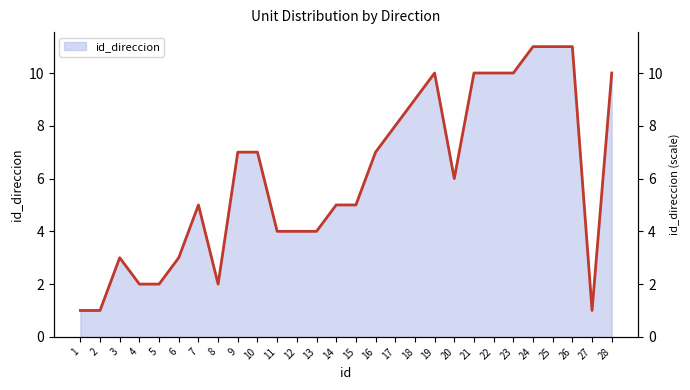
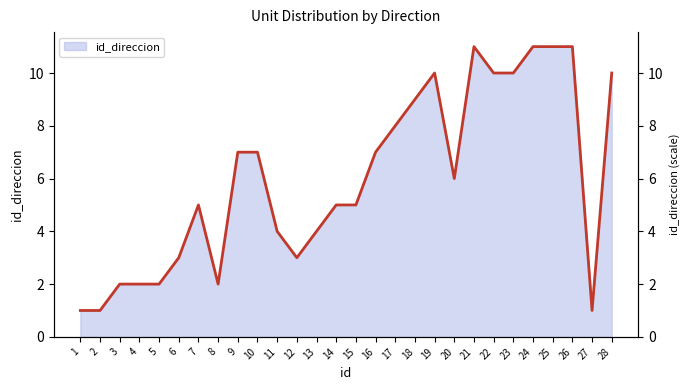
3: 3 -> 2
12: 4 -> 3
21: 10 -> 11
